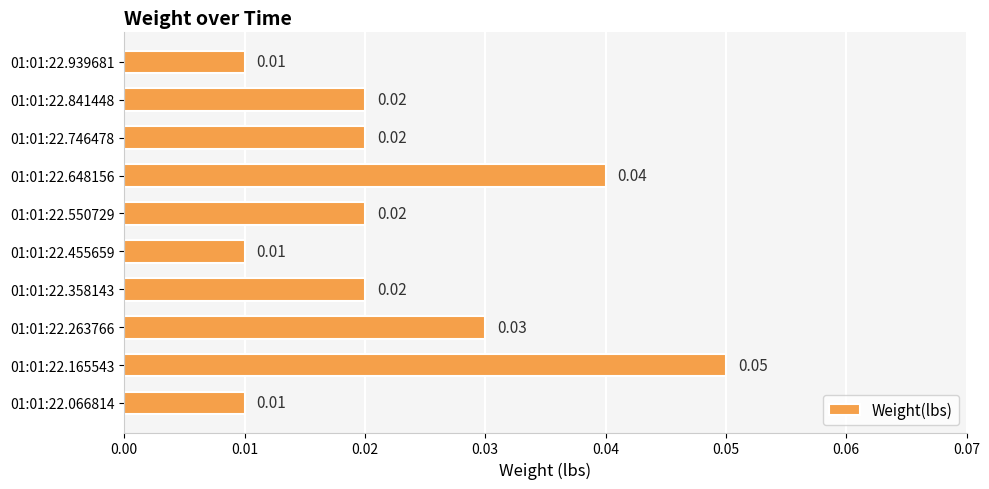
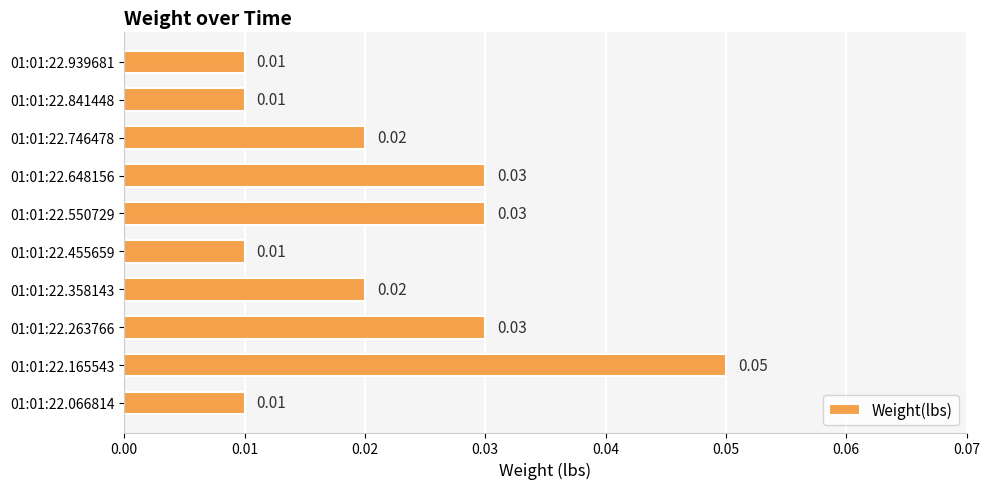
01:01:22.841448: 0.02 -> 0.01
01:01:22.648156: 0.04 -> 0.03
01:01:22.550729: 0.02 -> 0.03
